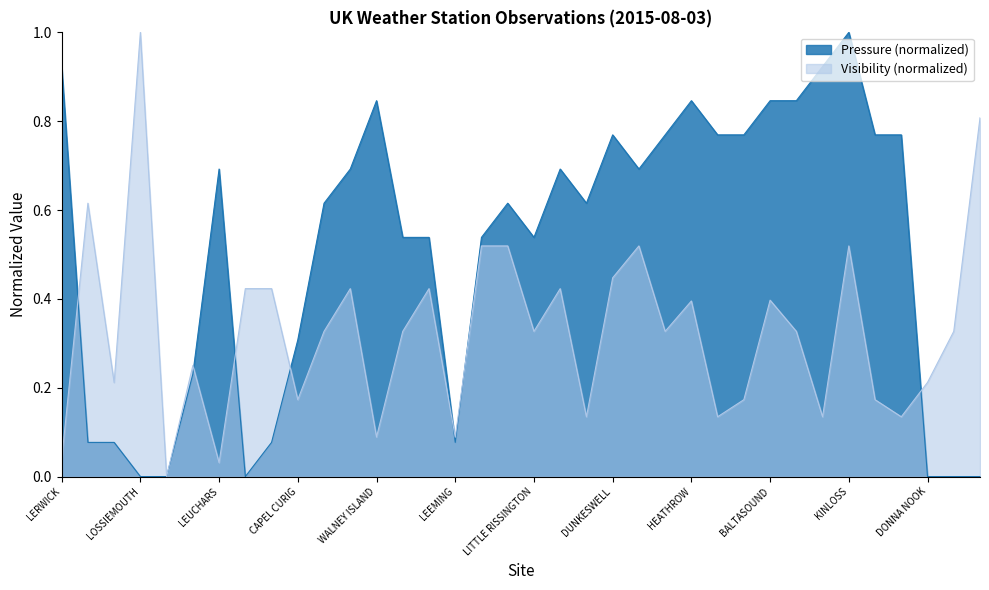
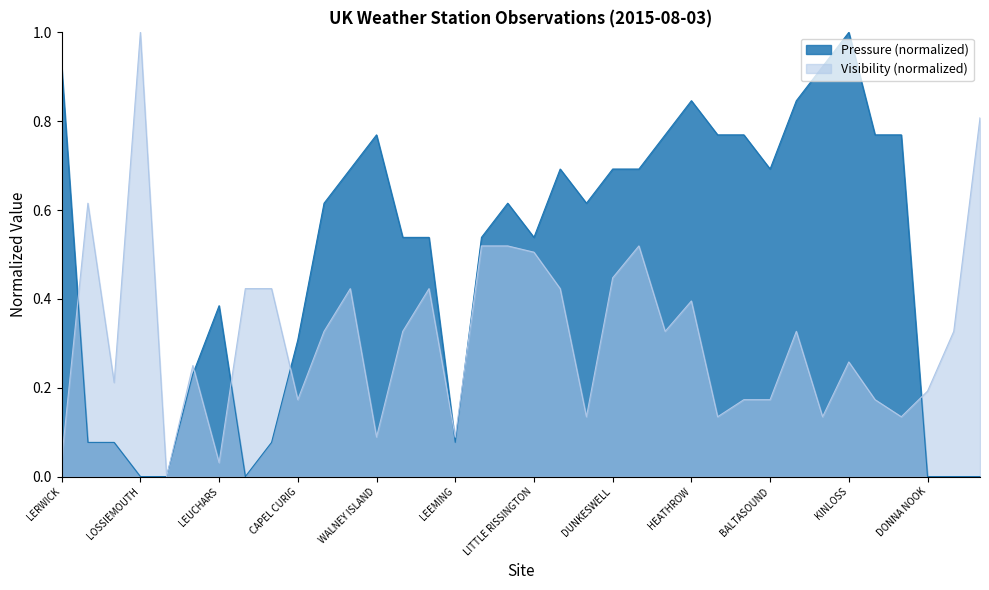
Pressure (normalized), LEUCHARS: 0.69 -> 0.38
Pressure (normalized), WALNEY ISLAND: 0.85 -> 0.77
Visibility (normalized), LITTLE RISSINGTON: 0.33 -> 0.51
Pressure (normalized), DUNKESWELL: 0.77 -> 0.69
Pressure (normalized), BALTASOUND: 0.85 -> 0.69
Visibility (normalized), BALTASOUND: 0.40 -> 0.17
Visibility (normalized), KINLOSS: 0.52 -> 0.26
Visibility (normalized), DONNA NOOK: 0.21 -> 0.19
